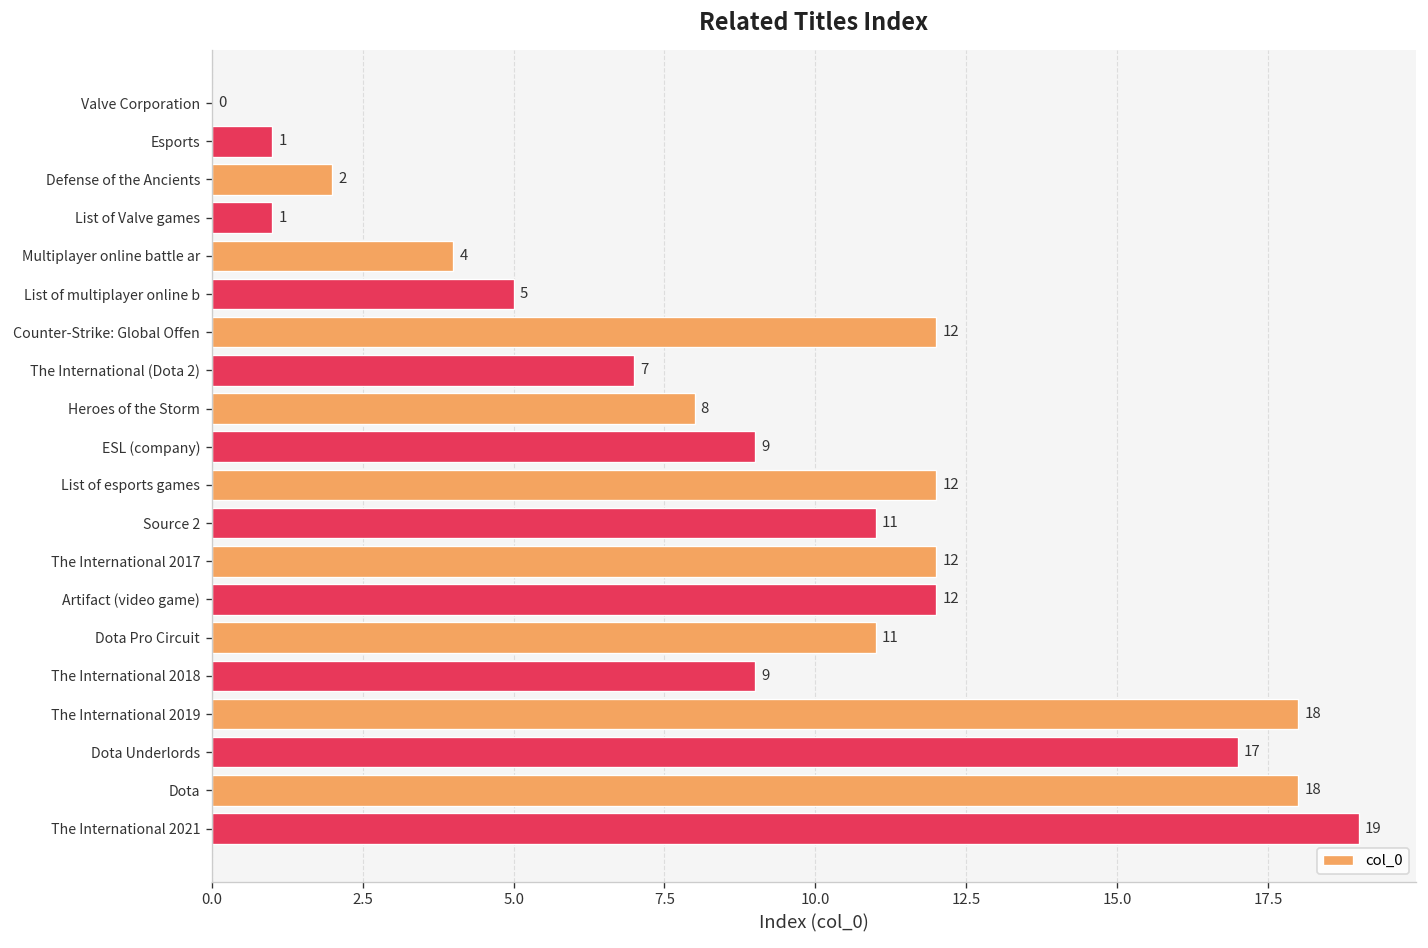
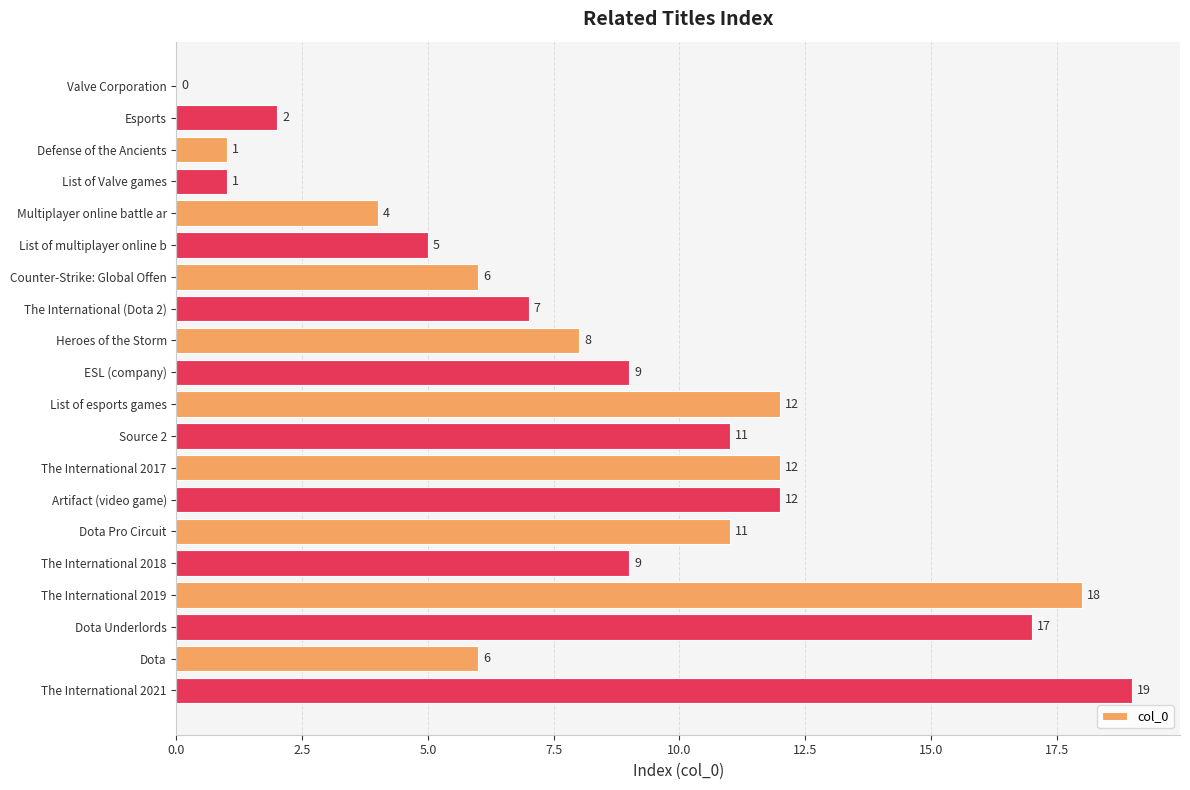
Esports: 1 -> 2
Defense of the Ancients: 2 -> 1
Counter-Strike: Global Offen: 12 -> 6
Dota: 18 -> 6
